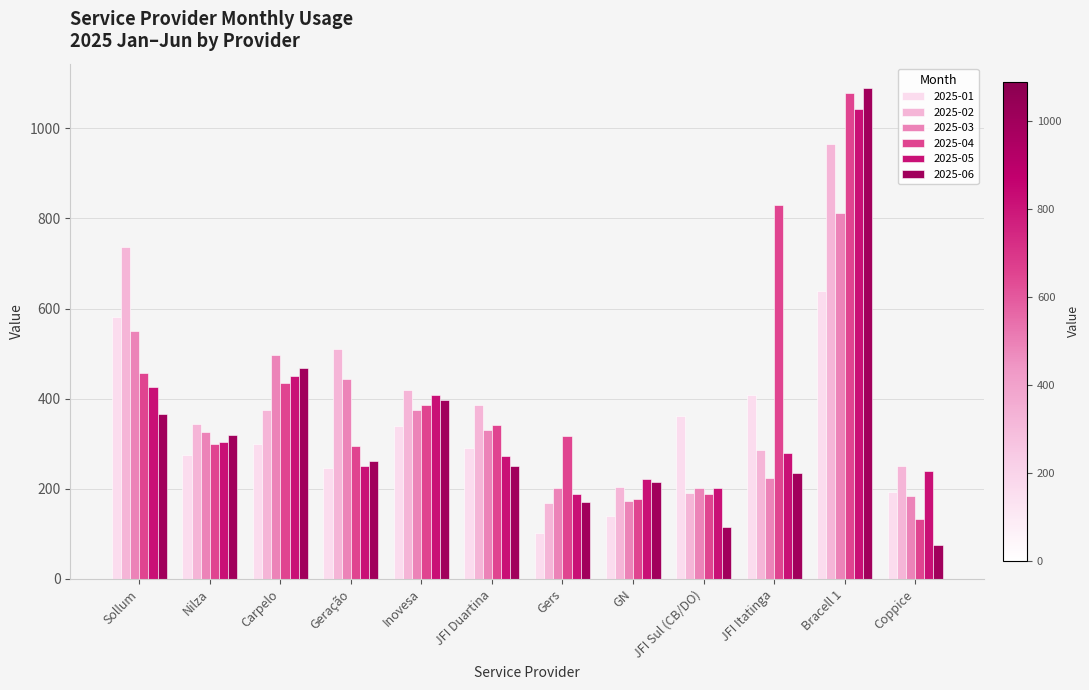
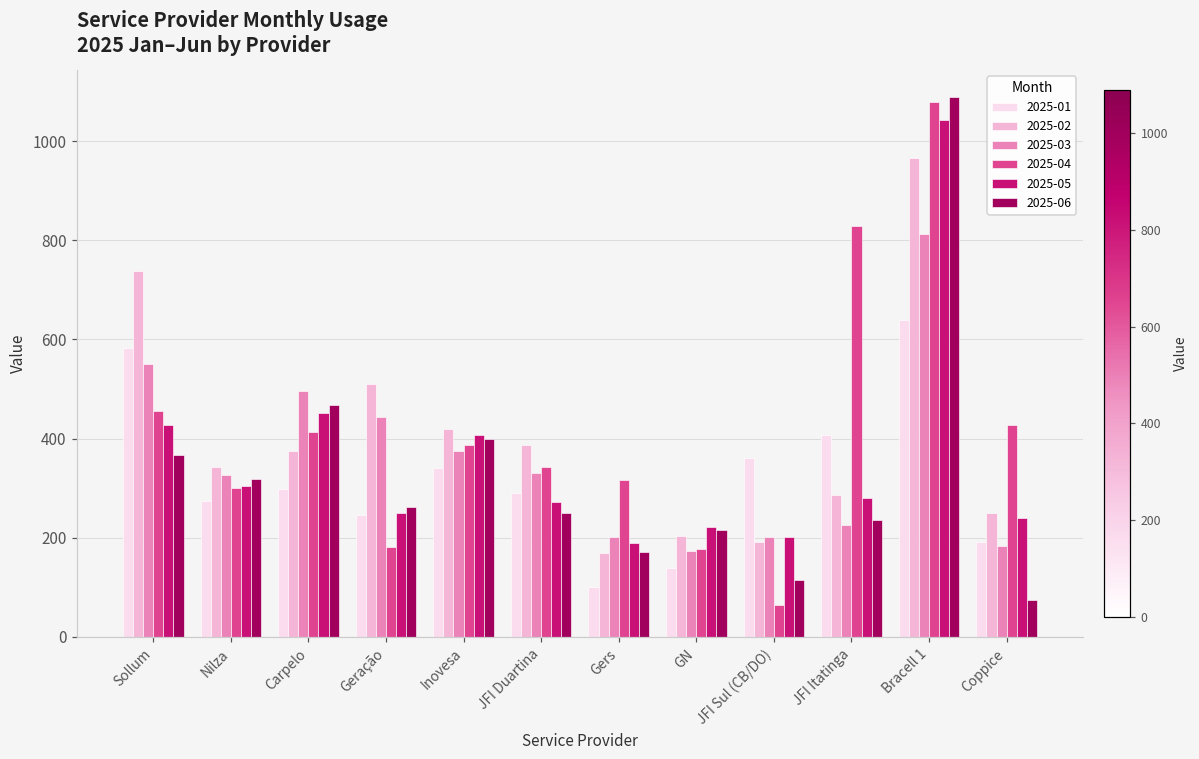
2025-04, Carpelo: 430 -> 410
2025-04, Geração: 300 -> 180
2025-04, JFI Sul (CB/DO): 190 -> 60
2025-04, Coppice: 130 -> 430
